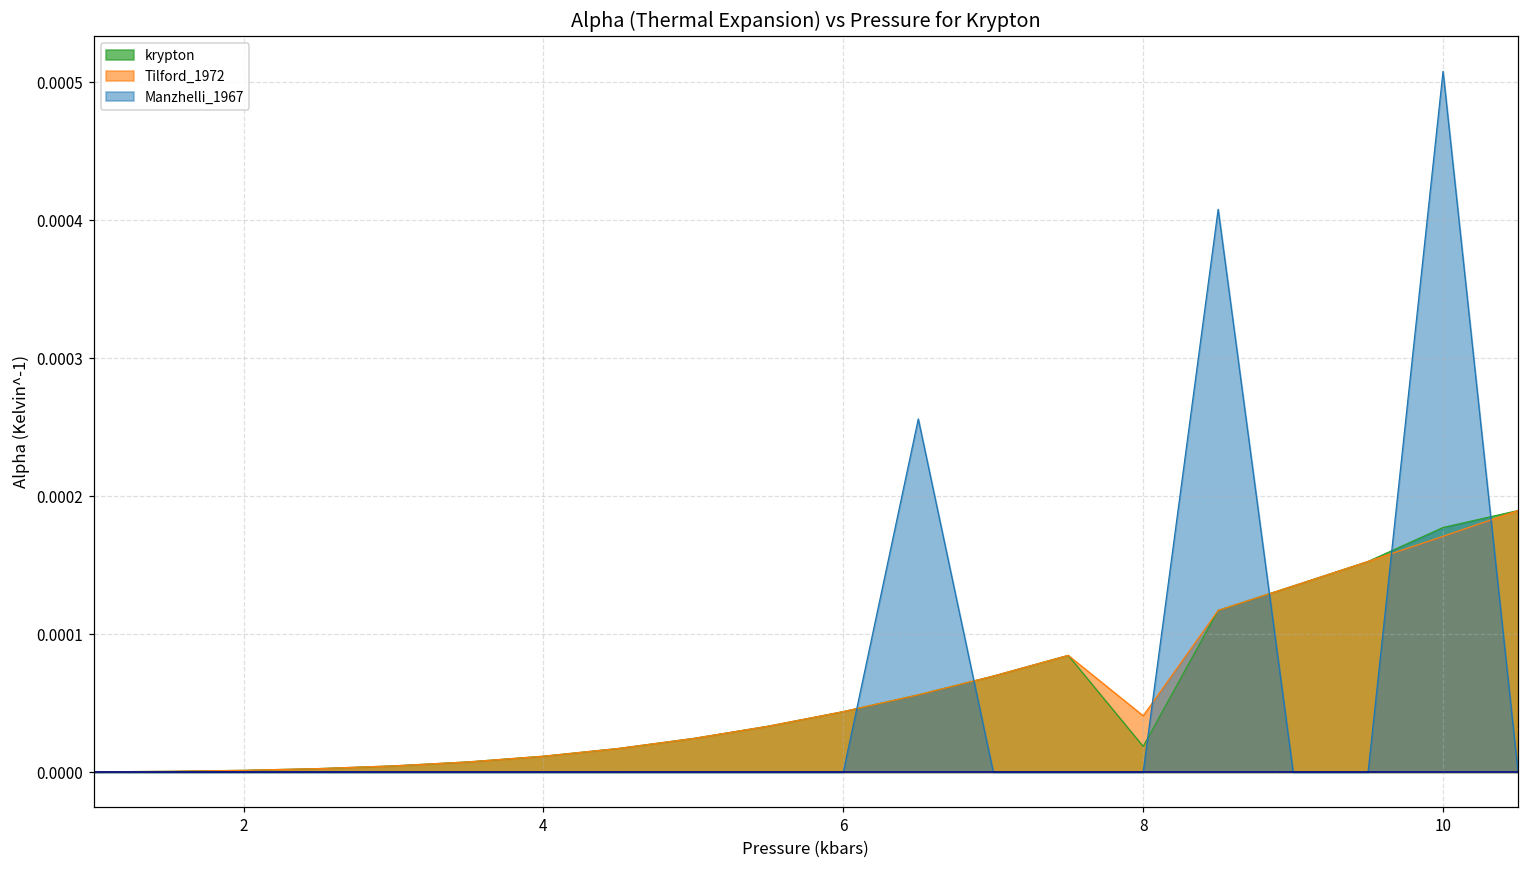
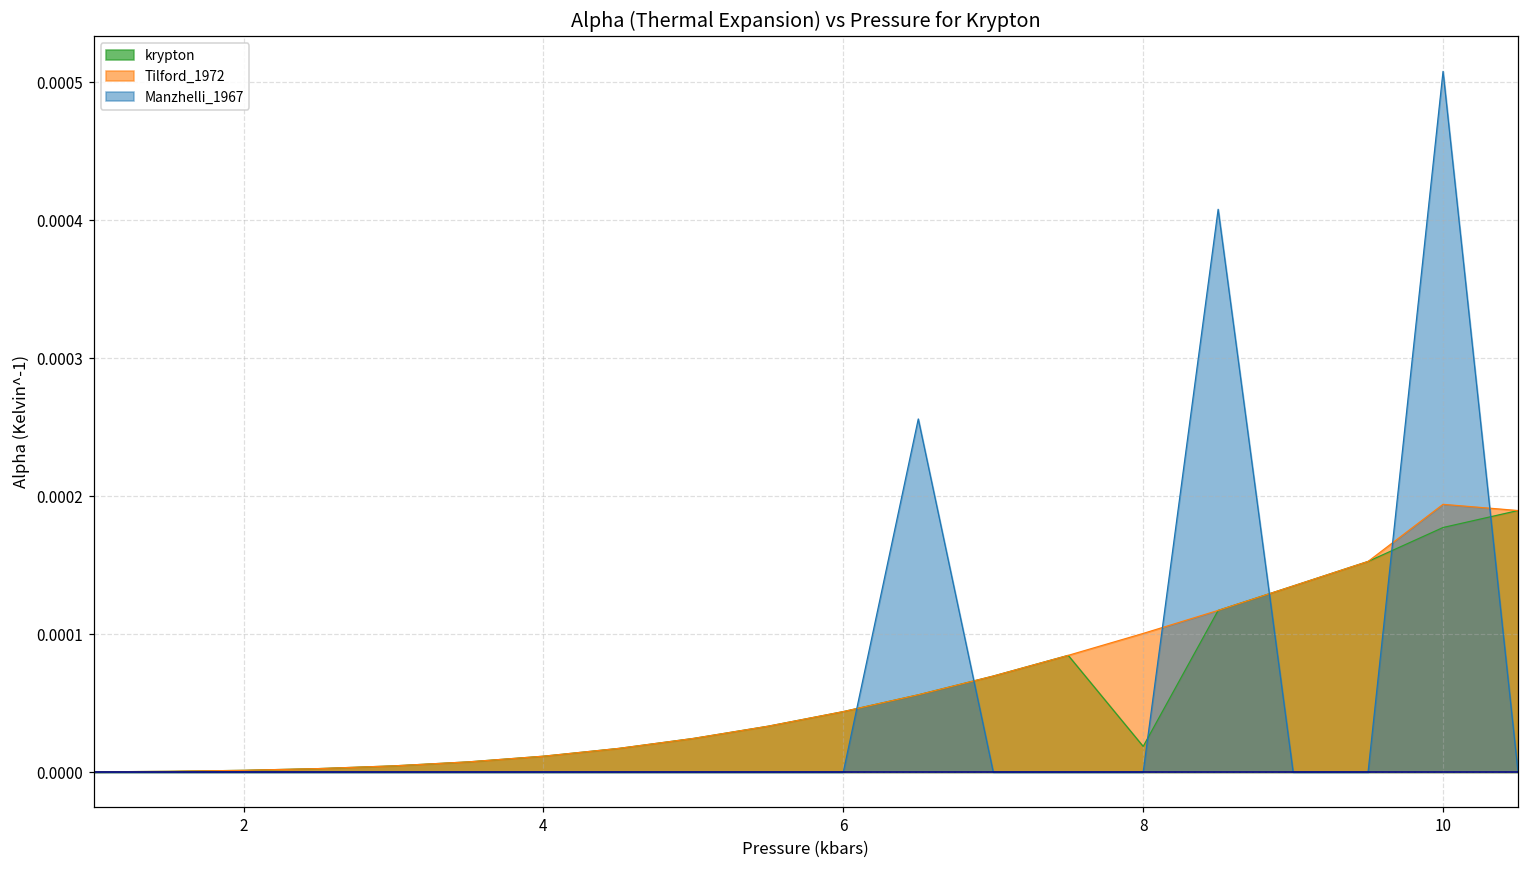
Tilford_1972, 8: 0.000041 -> 0.000101
Tilford_1972, 10: 0.000171 -> 0.000194
